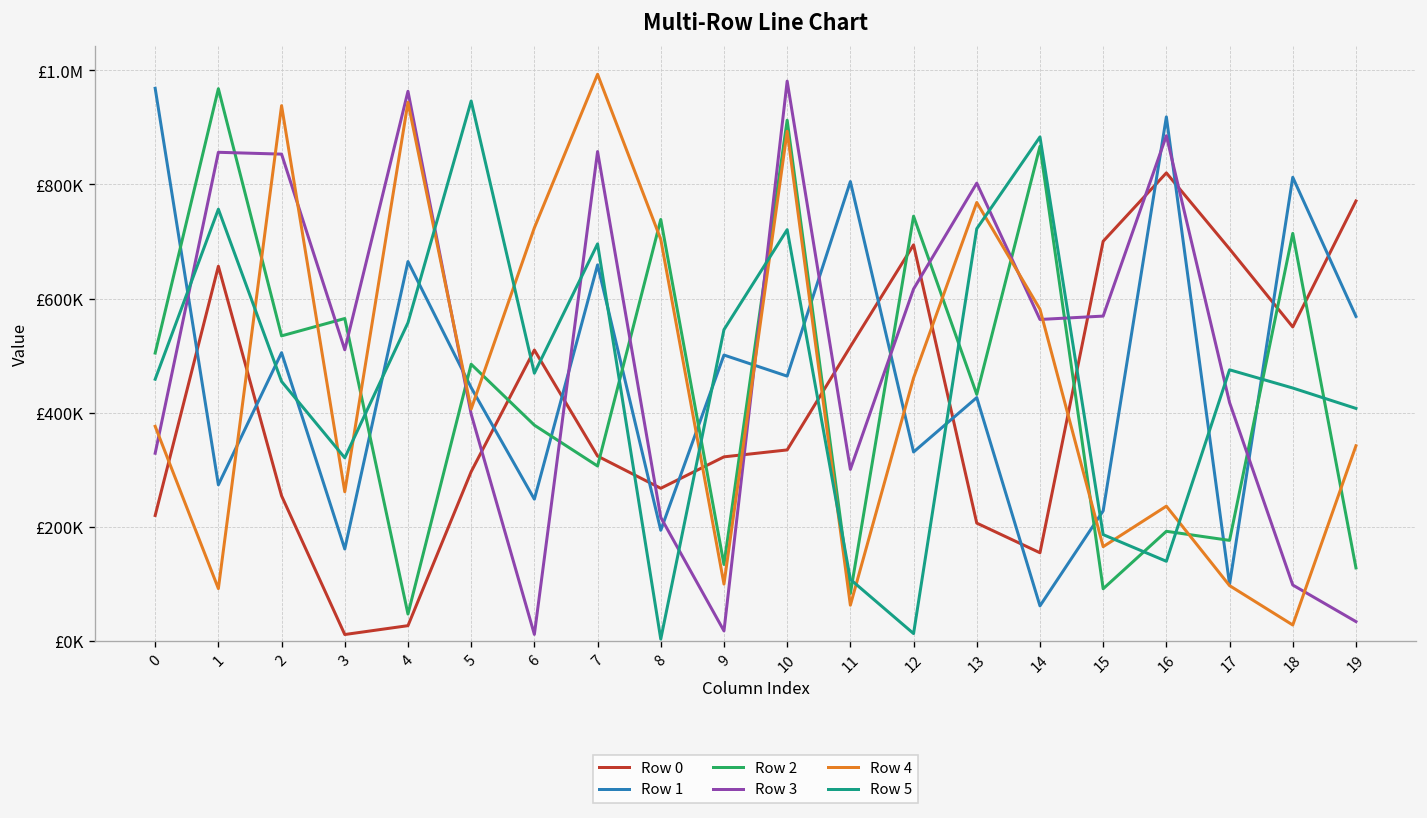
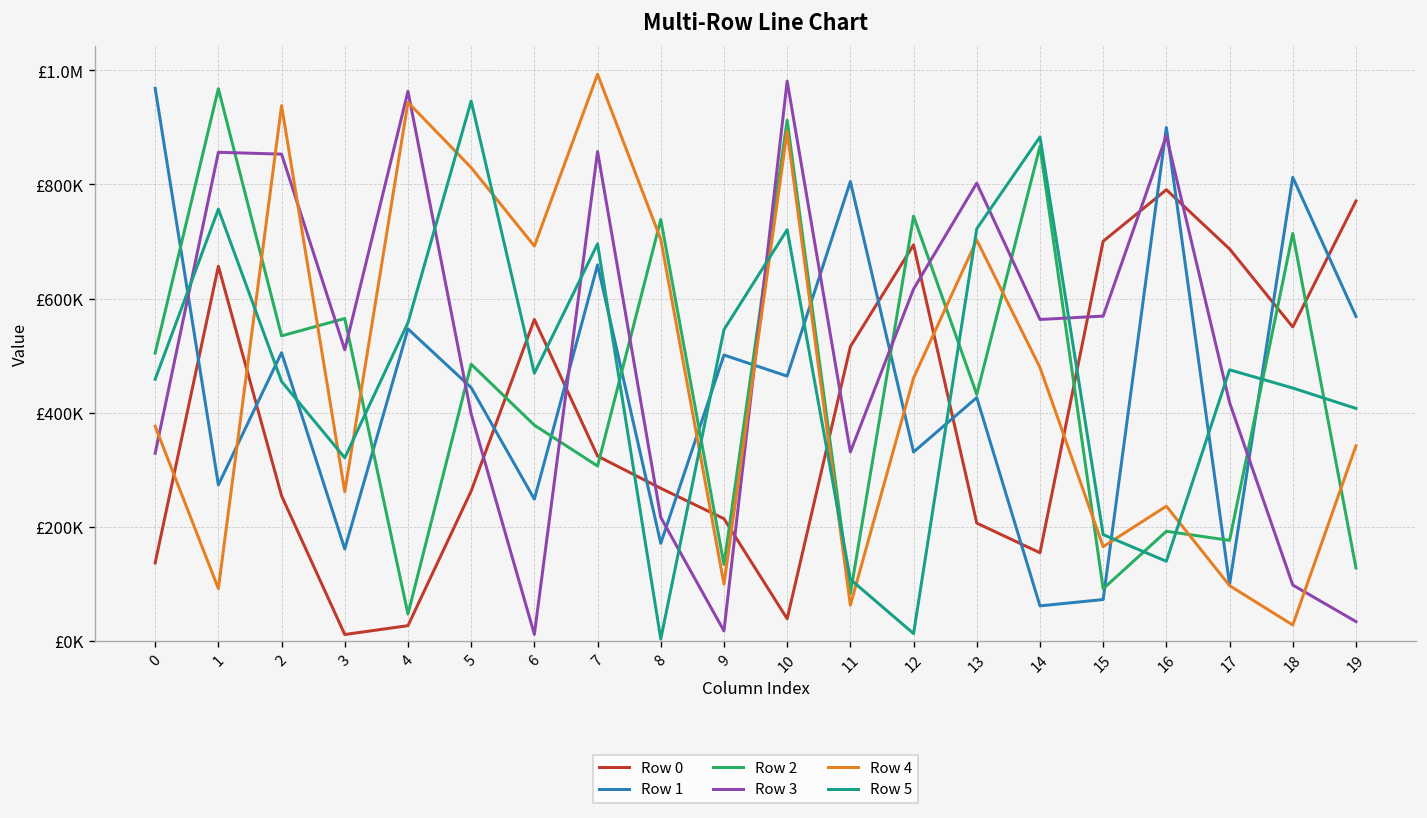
Row 0, 0: £220000 -> £140000
Row 1, 4: £660000 -> £550000
Row 0, 5: £300000 -> £260000
Row 4, 5: £410000 -> £830000
Row 0, 6: £510000 -> £560000
Row 4, 6: £720000 -> £690000
Row 1, 8: £190000 -> £170000
Row 0, 9: £320000 -> £210000
Row 0, 10: £330000 -> £40000
Row 3, 11: £300000 -> £330000
Row 4, 13: £770000 -> £700000
Row 4, 14: £580000 -> £480000
Row 1, 15: £230000 -> £70000
Row 0, 16: £820000 -> £790000
Row 1, 16: £920000 -> £900000
